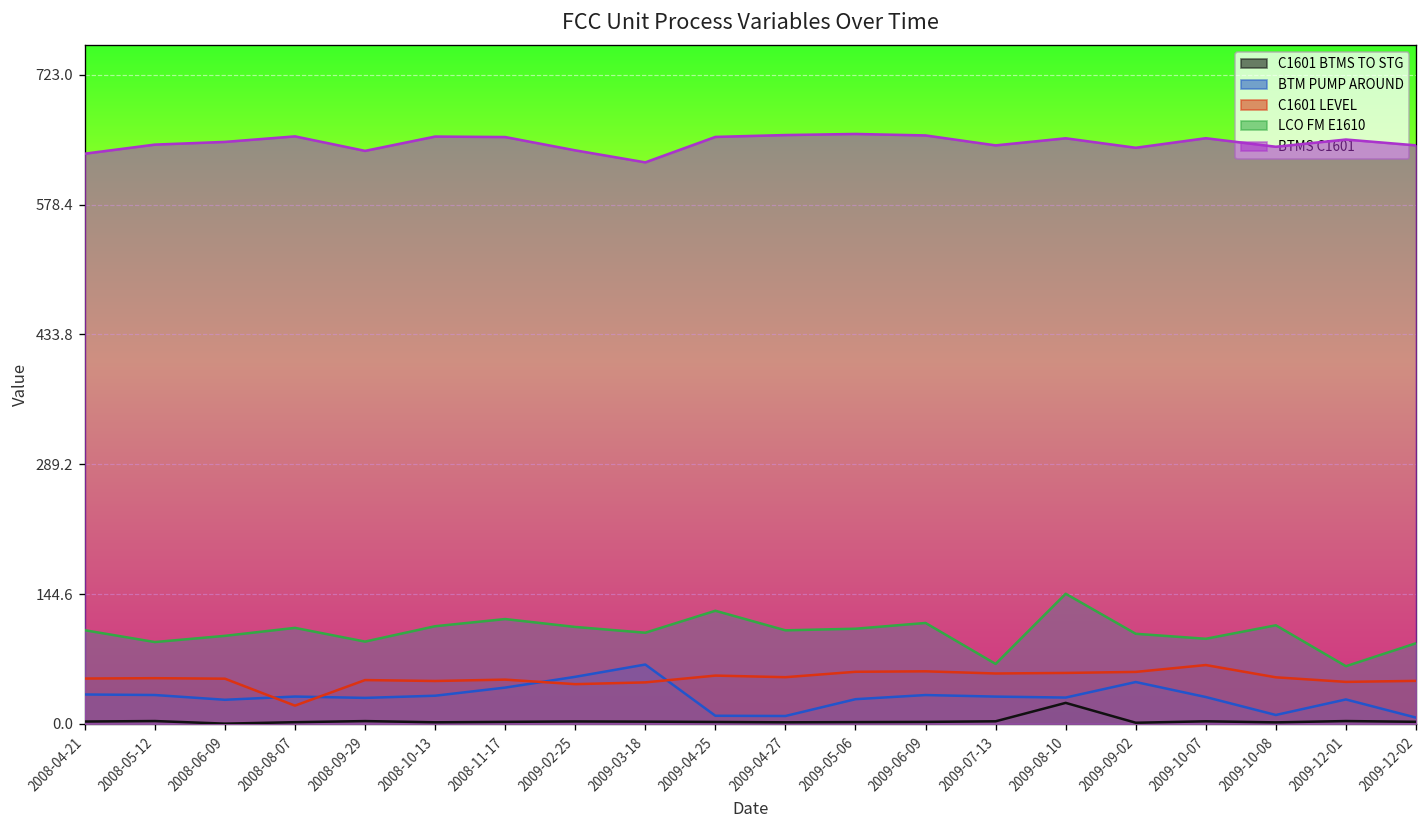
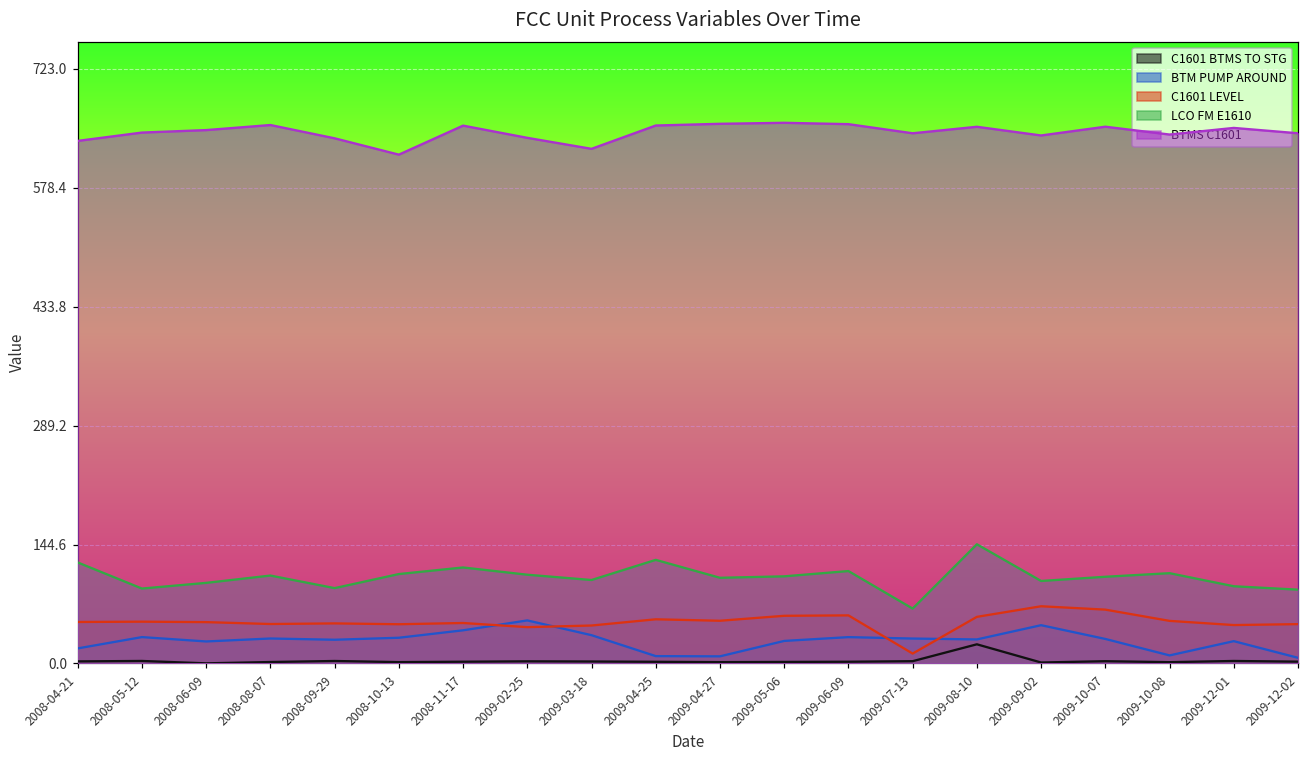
BTM PUMP AROUND, 2008-04-21: 30 -> 20
LCO FM E1610, 2008-04-21: 100 -> 120
C1601 LEVEL, 2008-08-07: 20 -> 50
BTMS C1601, 2008-10-13: 650 -> 620
BTM PUMP AROUND, 2009-03-18: 70 -> 30
C1601 LEVEL, 2009-07-13: 60 -> 10
C1601 LEVEL, 2009-09-02: 60 -> 70
LCO FM E1610, 2009-10-07: 90 -> 110
LCO FM E1610, 2009-12-01: 60 -> 90
